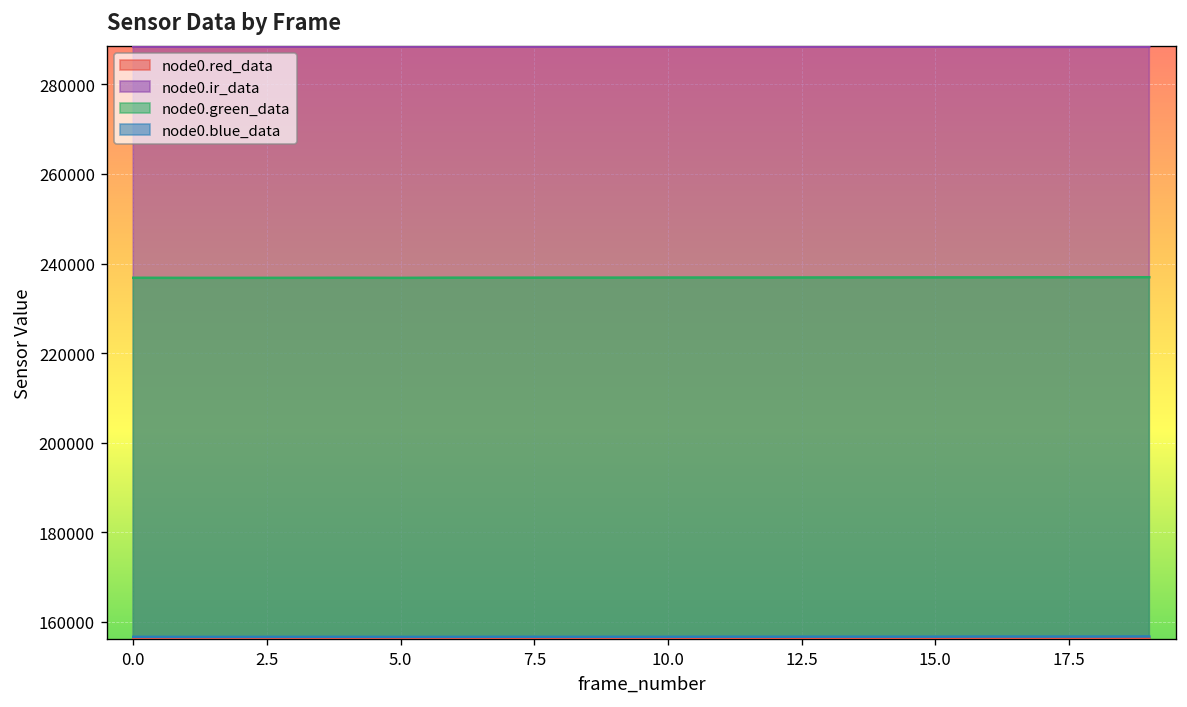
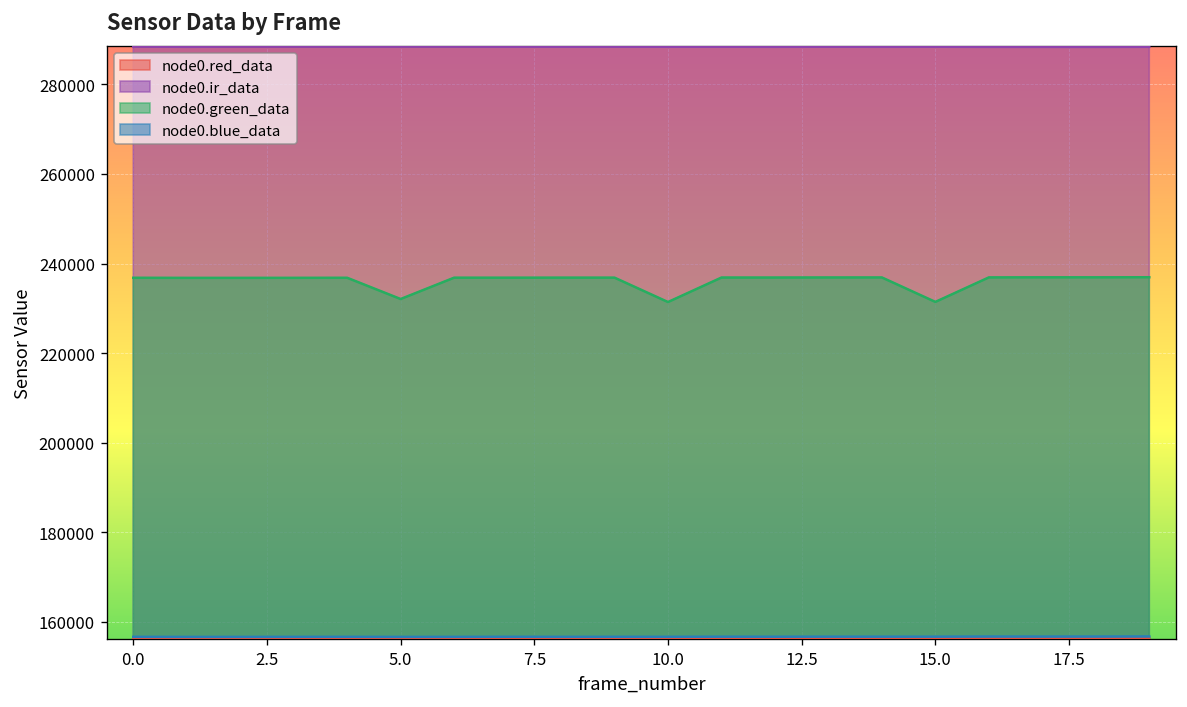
node0.green_data, 5.0: 237000 -> 232000
node0.green_data, 10.0: 237000 -> 231000
node0.green_data, 15.0: 237000 -> 231000
